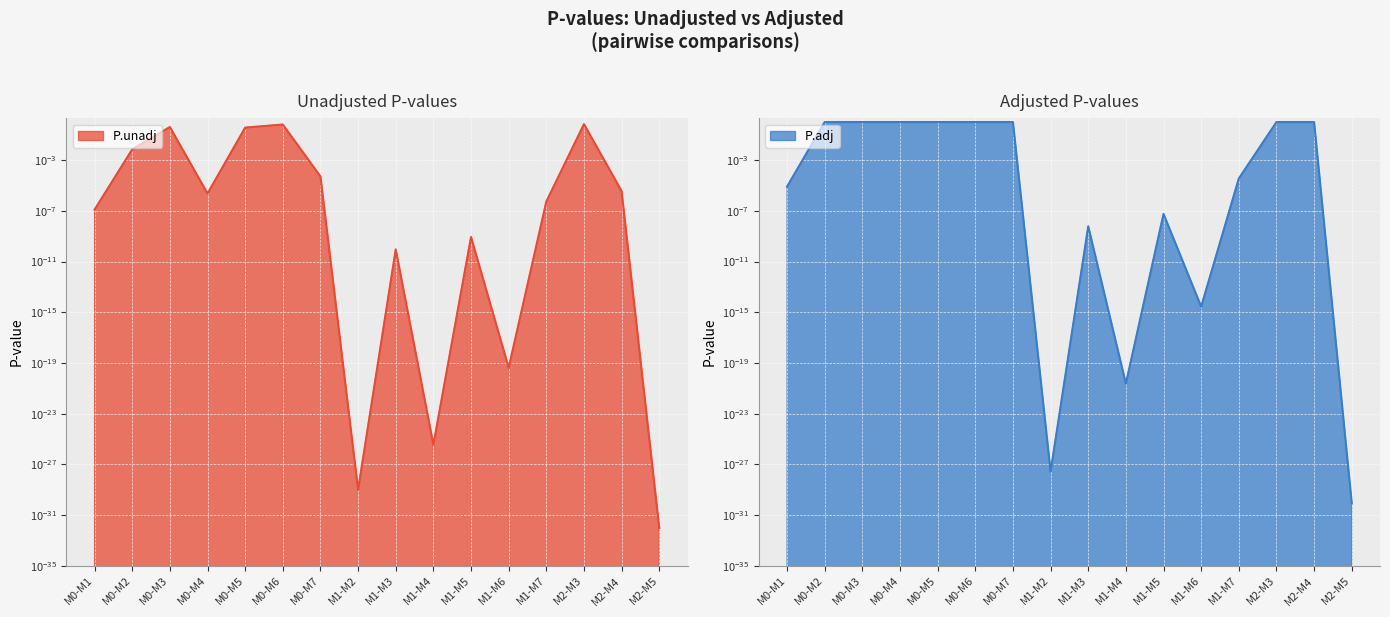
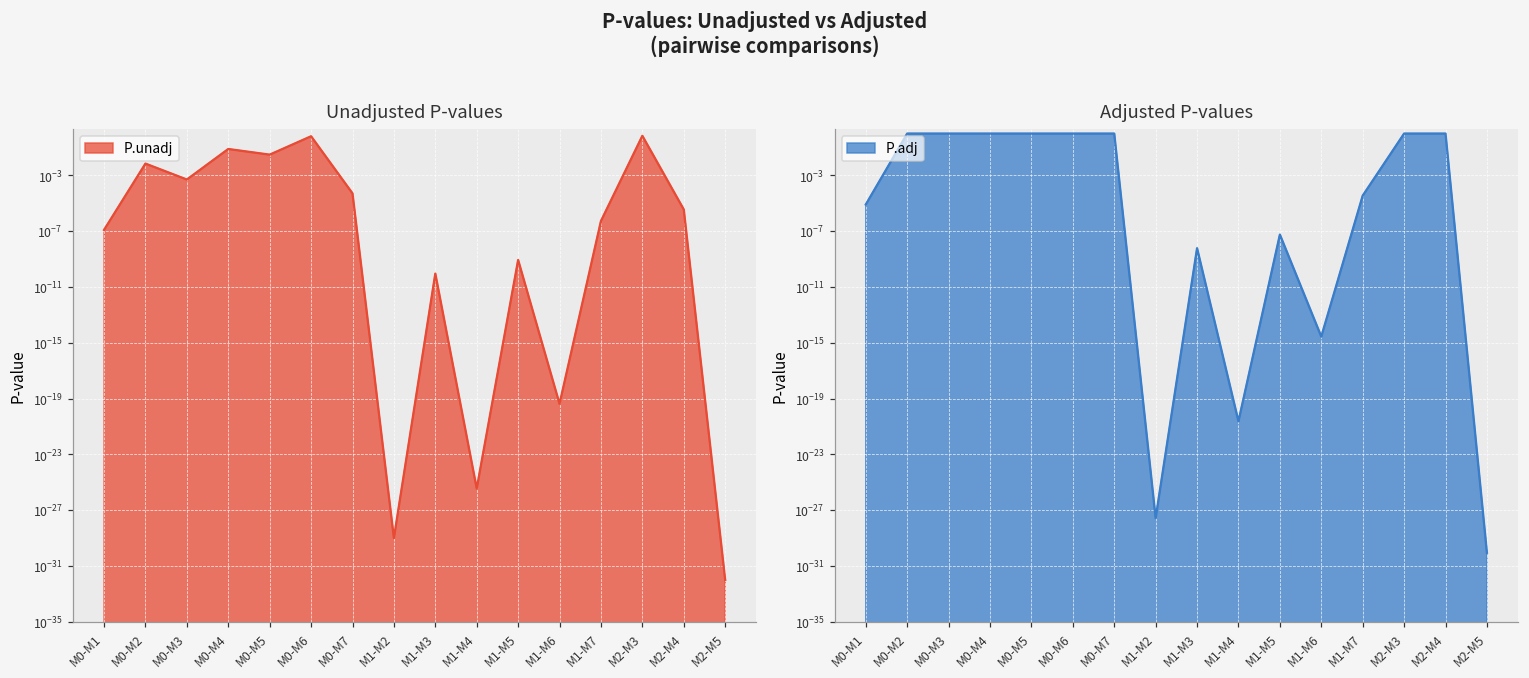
Unadjusted P-values, M0-M3: 0.4 -> 0.0005
Unadjusted P-values, M0-M4: 0.000002 -> 0.1
Unadjusted P-values, M0-M5: 0.4 -> 0.03
